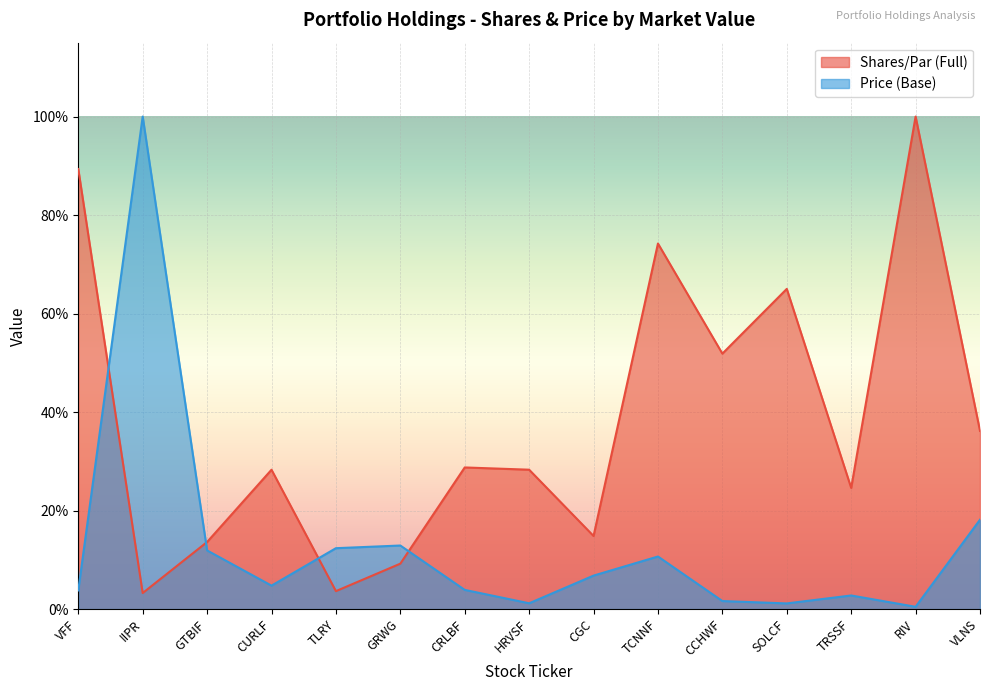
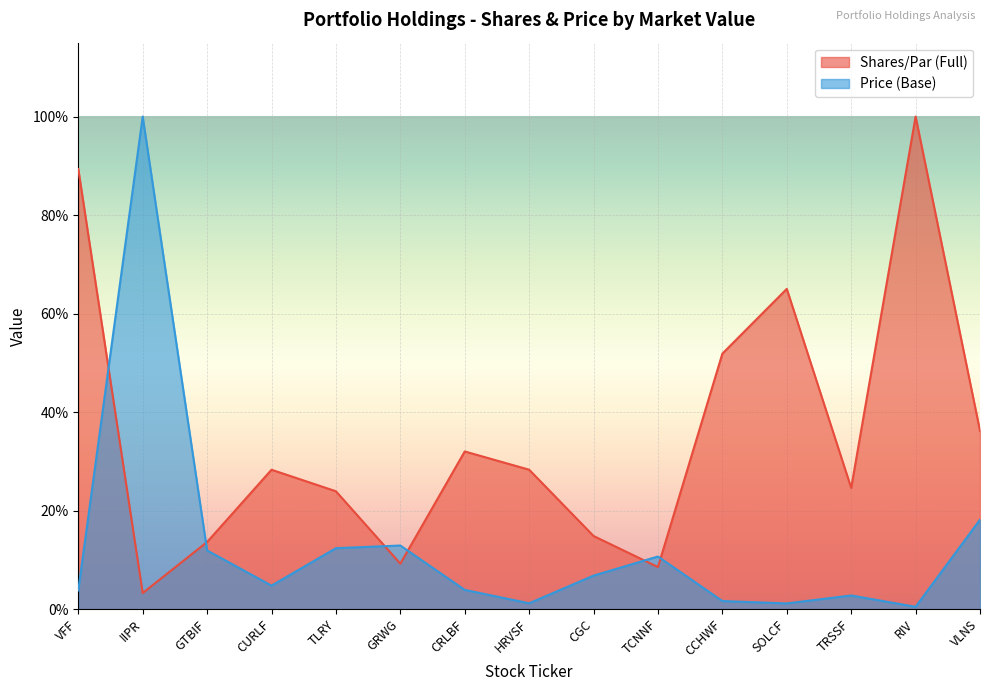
Shares/Par (Full), TLRY: 4% -> 24%
Shares/Par (Full), CRLBF: 29% -> 32%
Shares/Par (Full), TCNNF: 74% -> 9%
